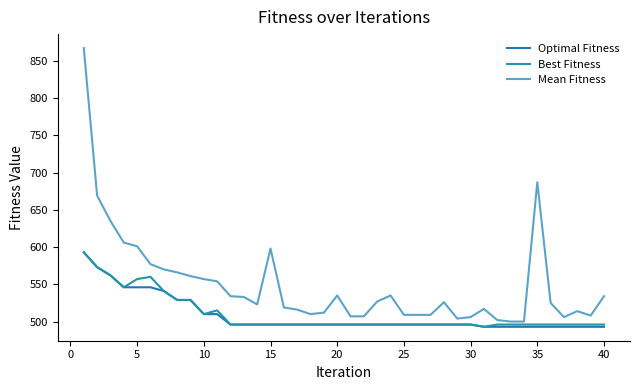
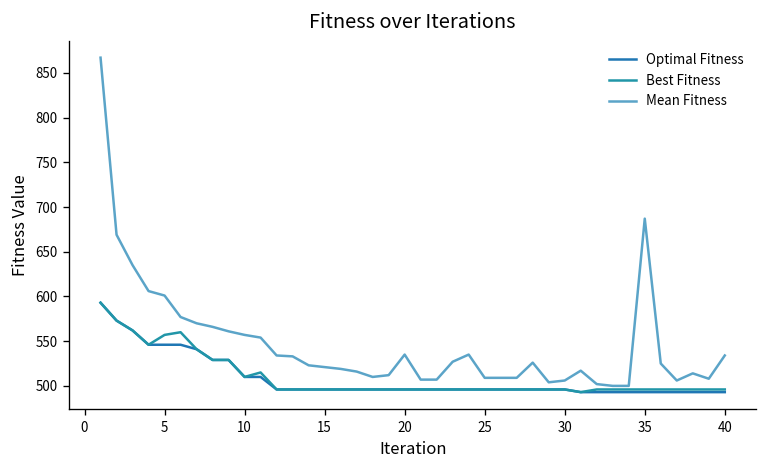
Mean Fitness, 15: 600 -> 520
